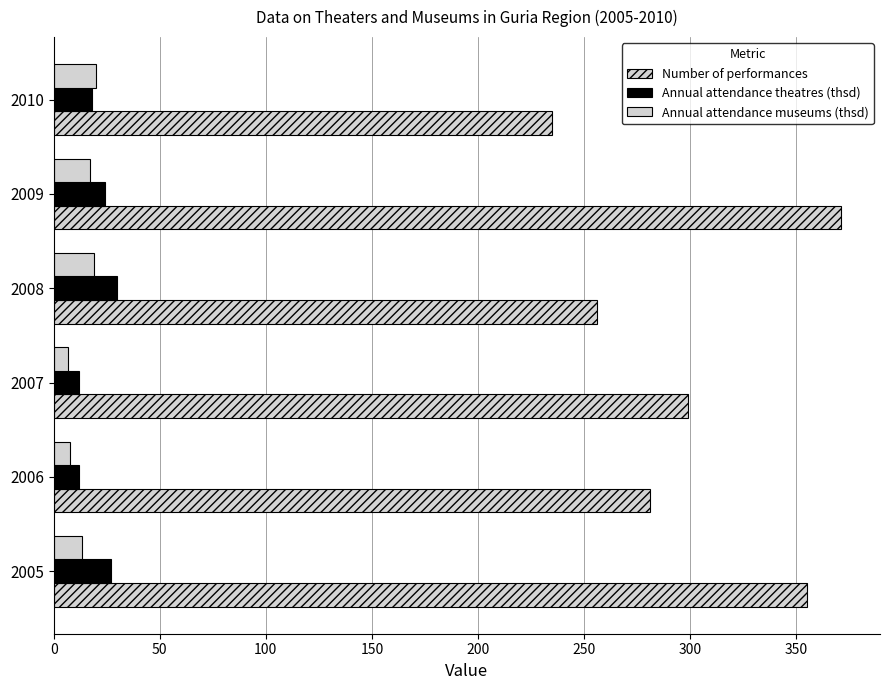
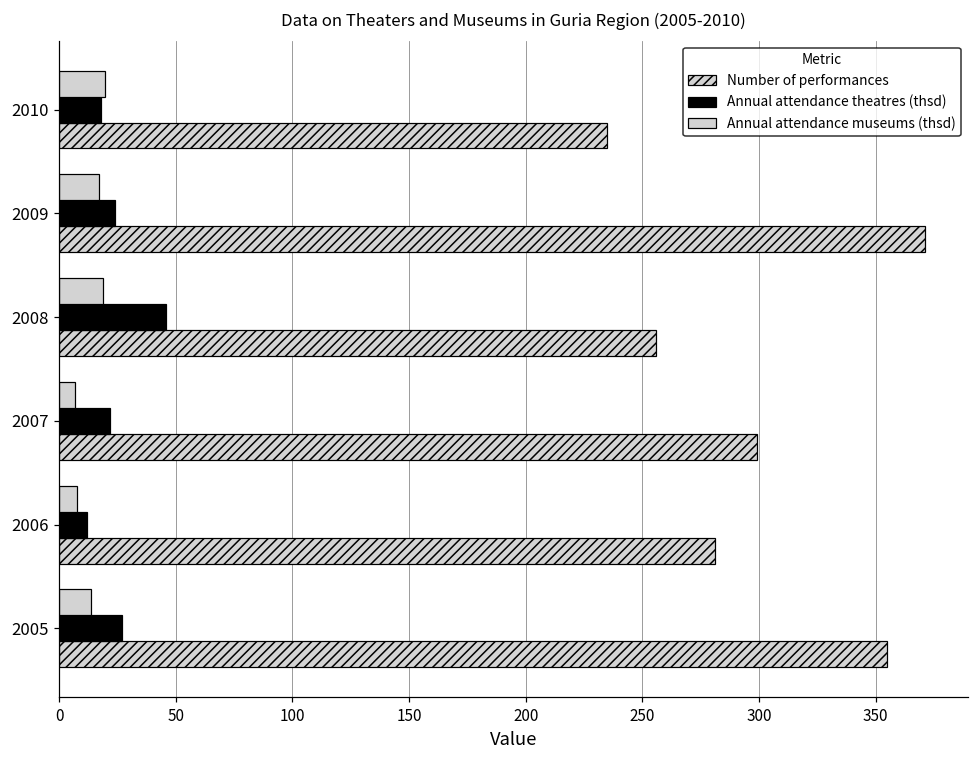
Annual attendance theatres (thsd), 2008: 30 -> 46
Annual attendance theatres (thsd), 2007: 12 -> 22
